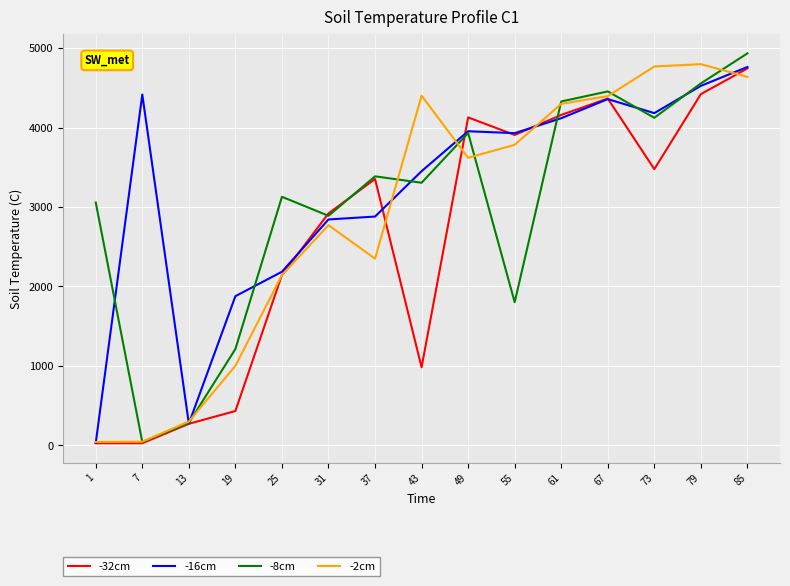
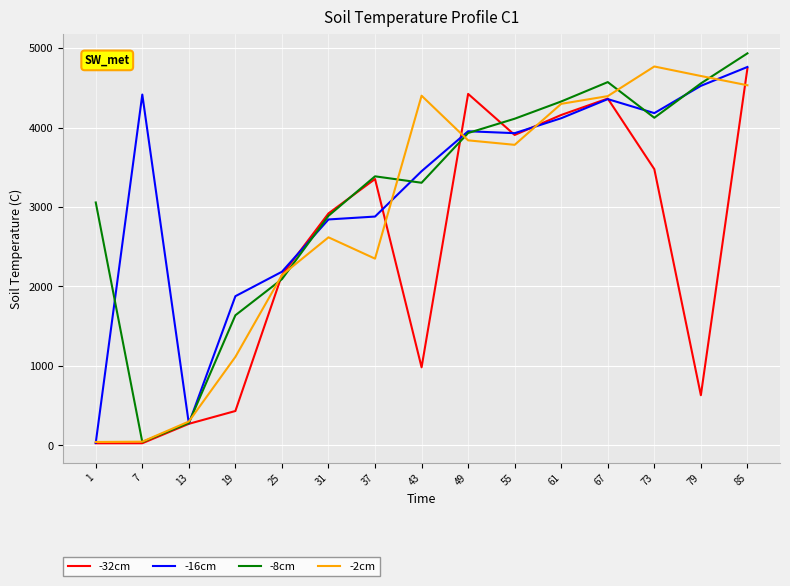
-8cm, 19: 1200 -> 1600
-2cm, 19: 1000 -> 1100
-8cm, 25: 3100 -> 2100
-2cm, 31: 2800 -> 2600
-32cm, 49: 4100 -> 4400
-2cm, 49: 3600 -> 3800
-8cm, 55: 1800 -> 4100
-8cm, 67: 4500 -> 4600
-32cm, 79: 4400 -> 600
-2cm, 79: 4800 -> 4600
-2cm, 85: 4600 -> 4500
